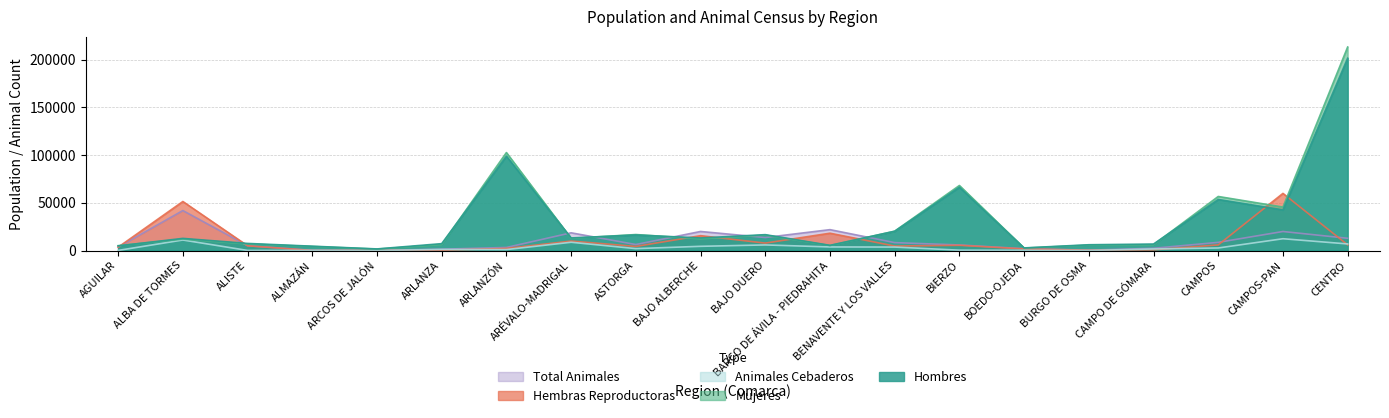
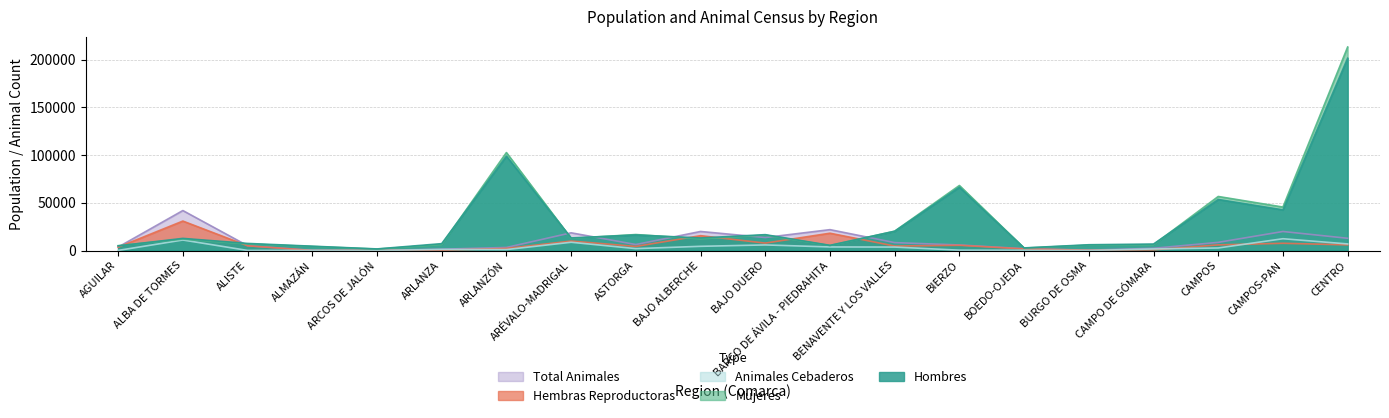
Hembras Reproductoras, ALBA DE TORMES: 50000 -> 30000
Hembras Reproductoras, CAMPOS-PAN: 60000 -> 10000
